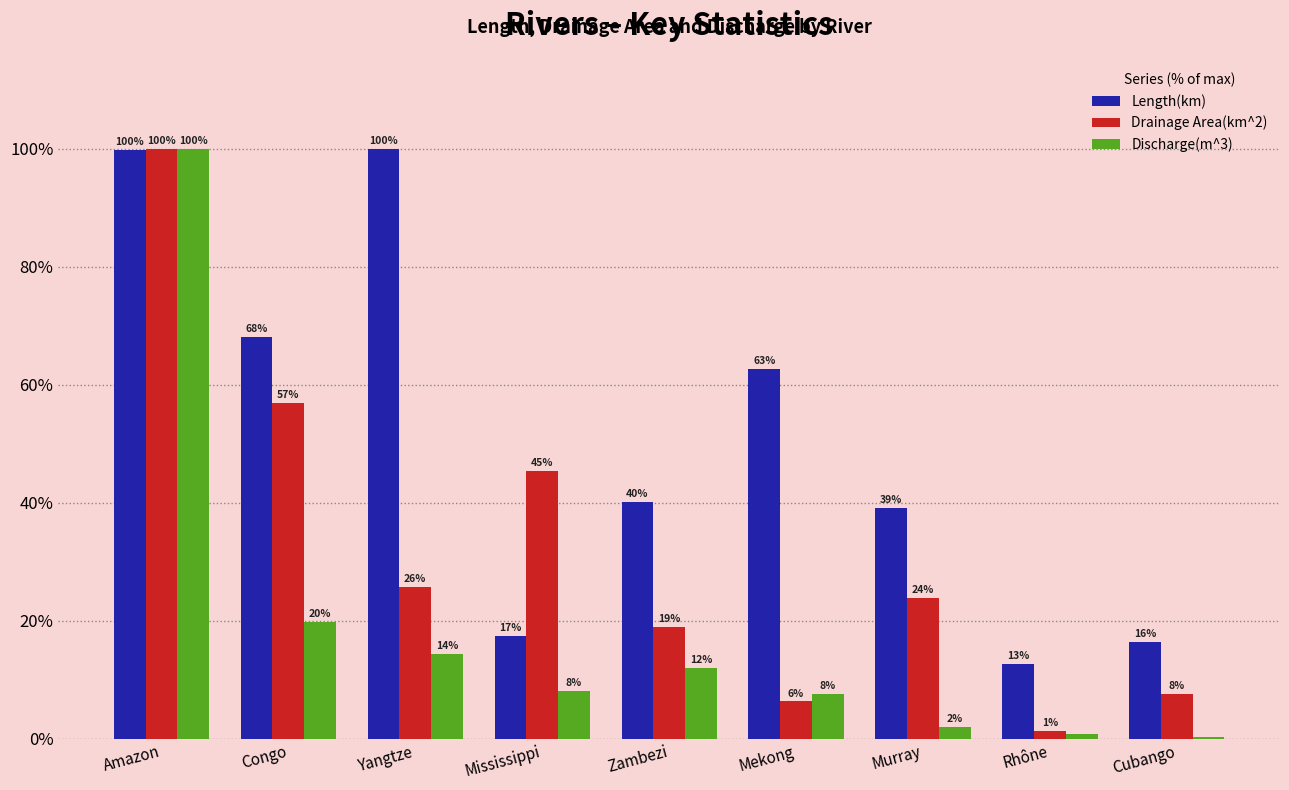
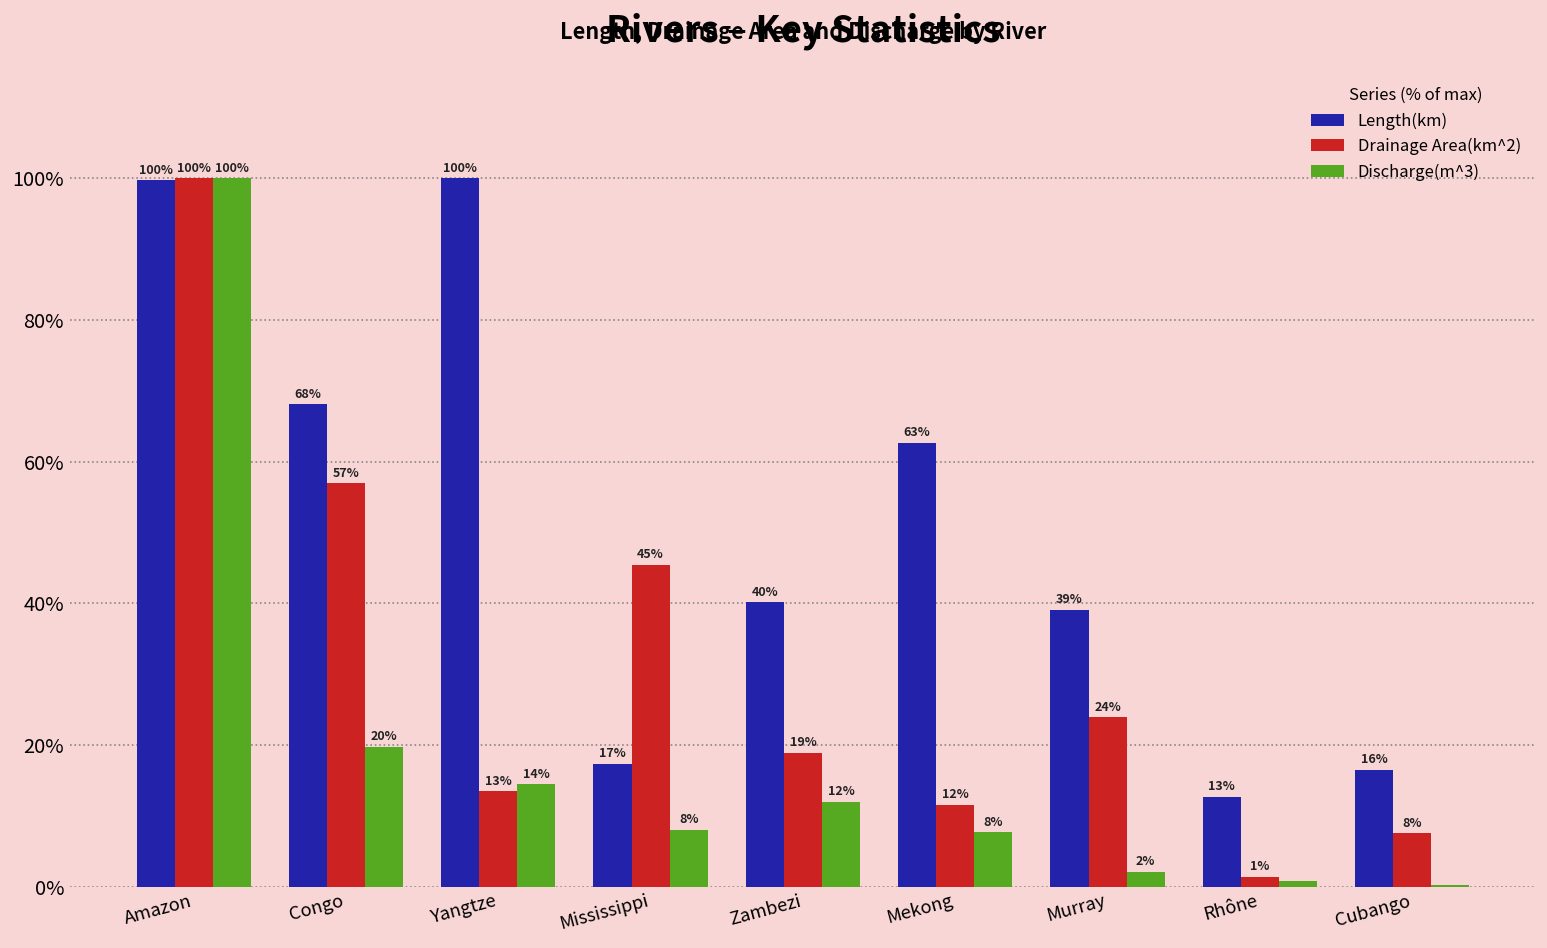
Drainage Area(km^2), Yangtze: 26% -> 13%
Drainage Area(km^2), Mekong: 6% -> 12%
